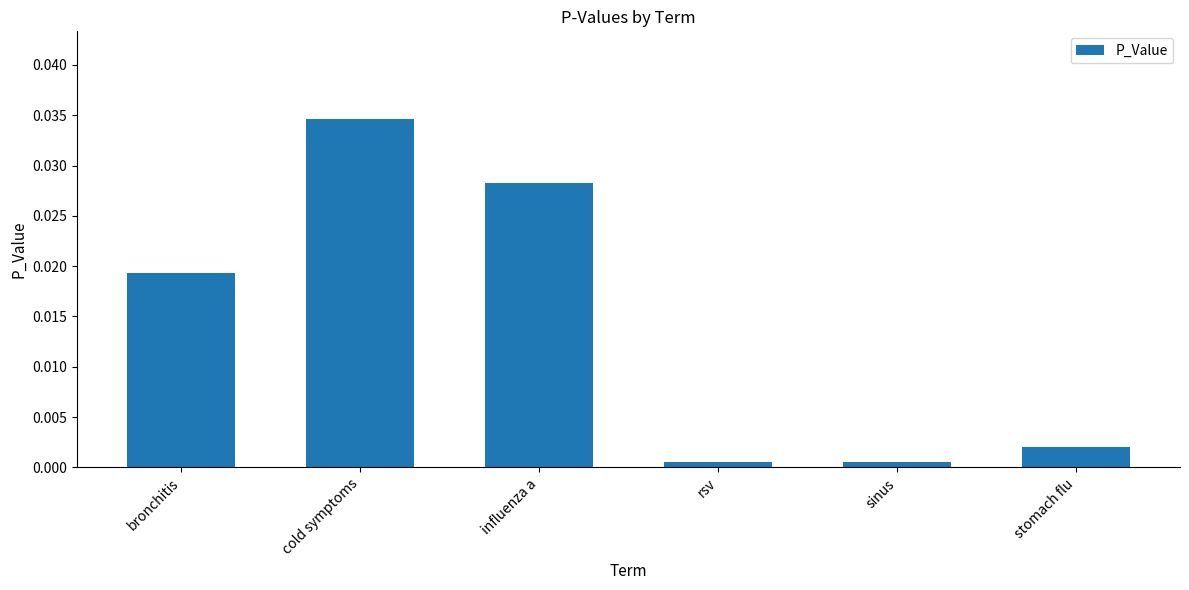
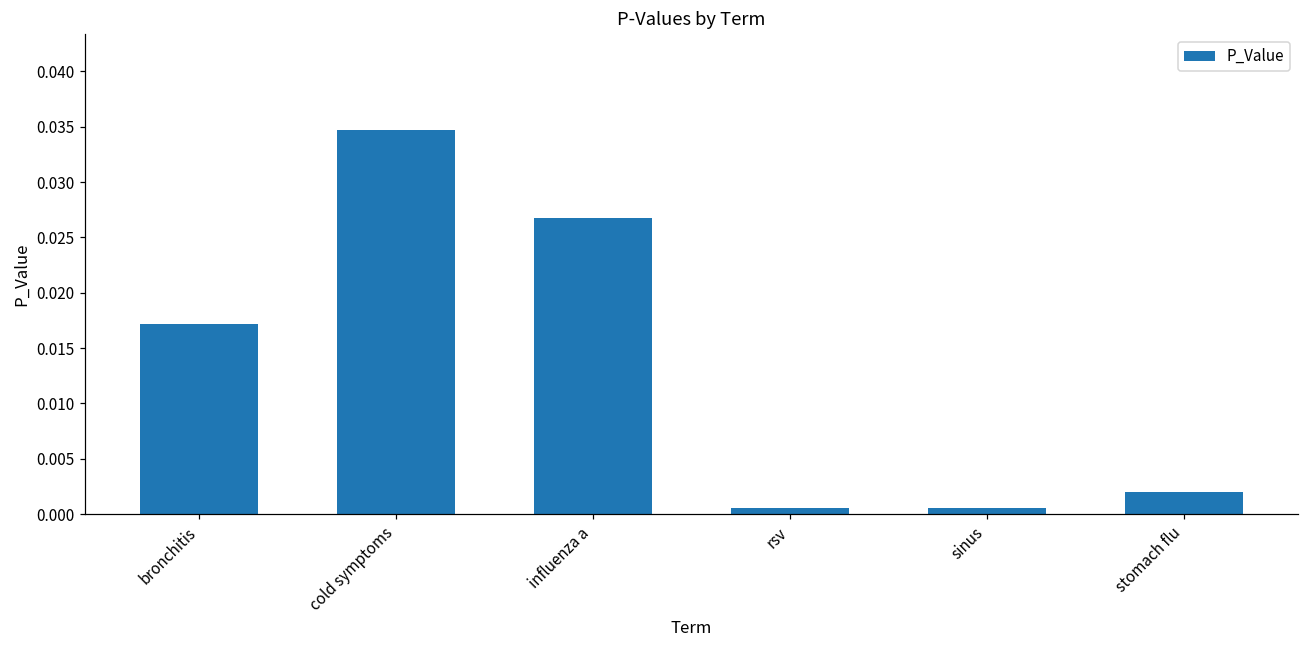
bronchitis: 0.0193 -> 0.0171
influenza a: 0.0283 -> 0.0268
